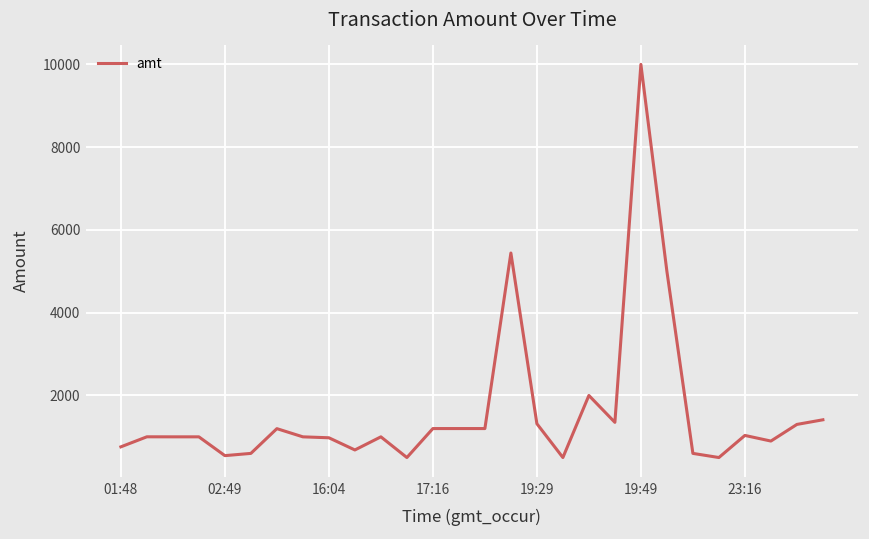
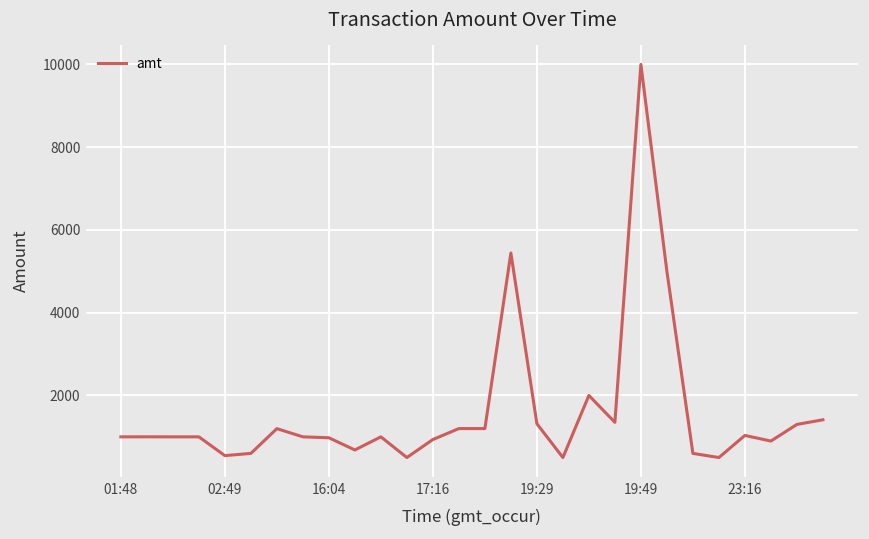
01:48: 800 -> 1000
17:16: 1200 -> 900
